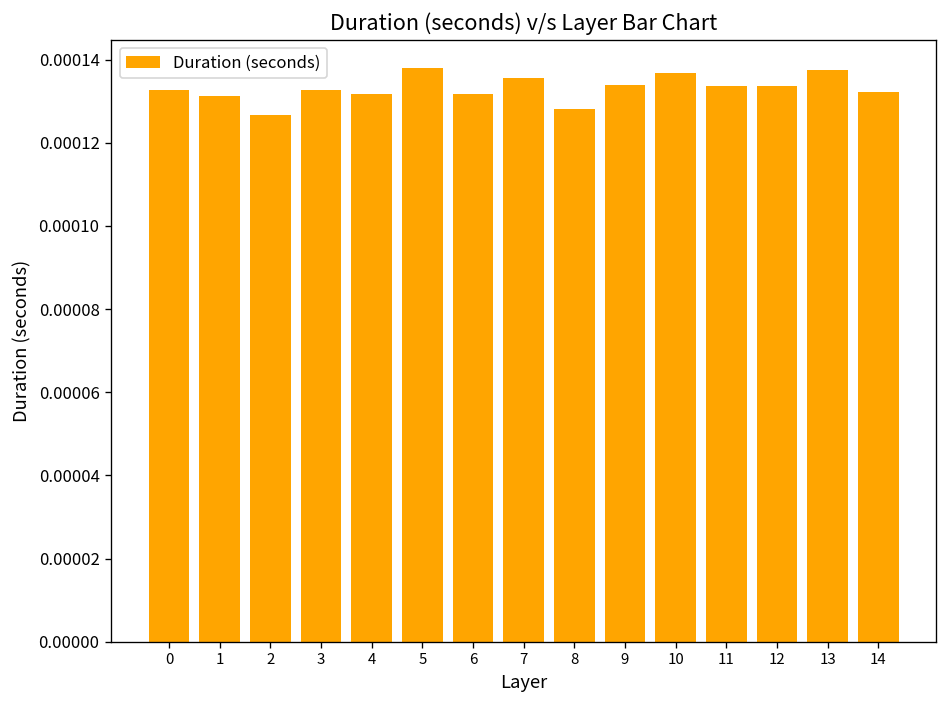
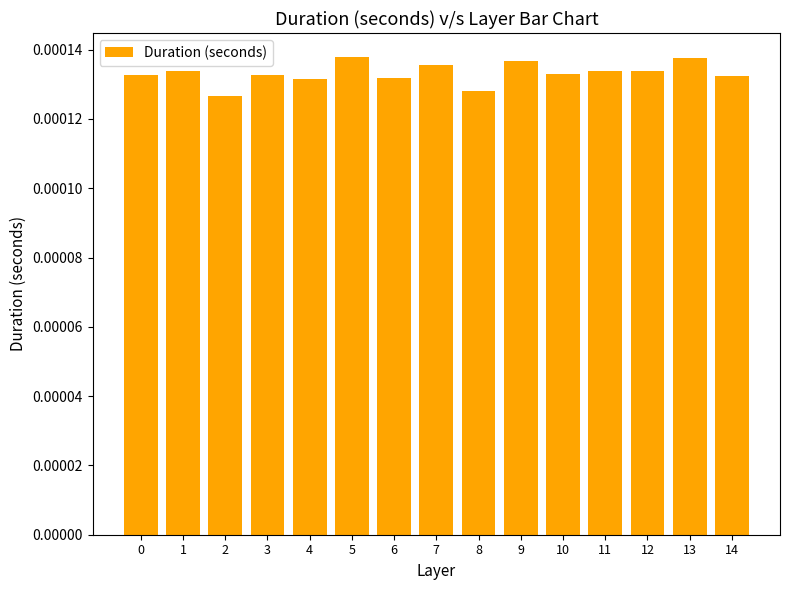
1: 0.000131 -> 0.000134
9: 0.000134 -> 0.000137
10: 0.000137 -> 0.000133
